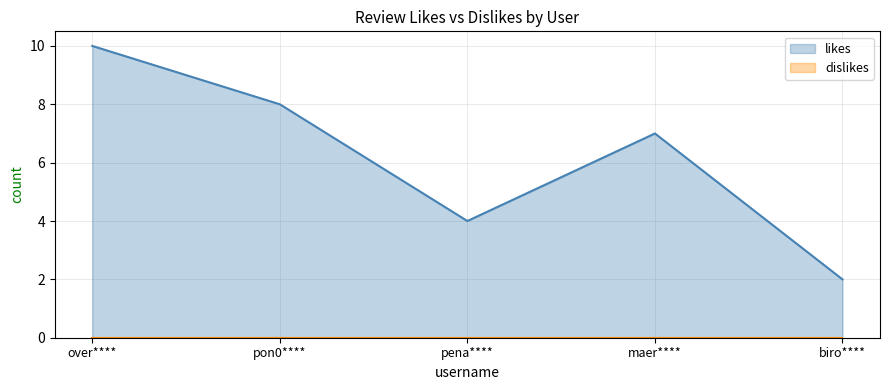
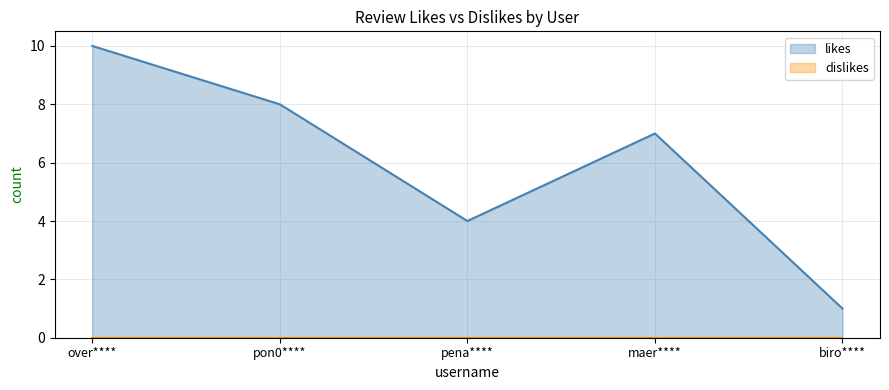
likes, biro****: 2 -> 1
